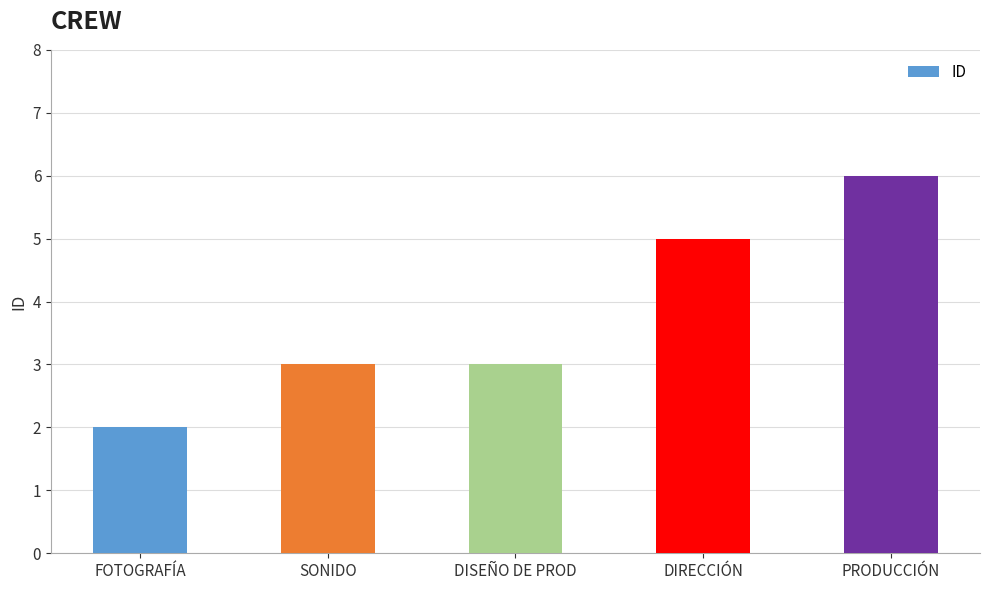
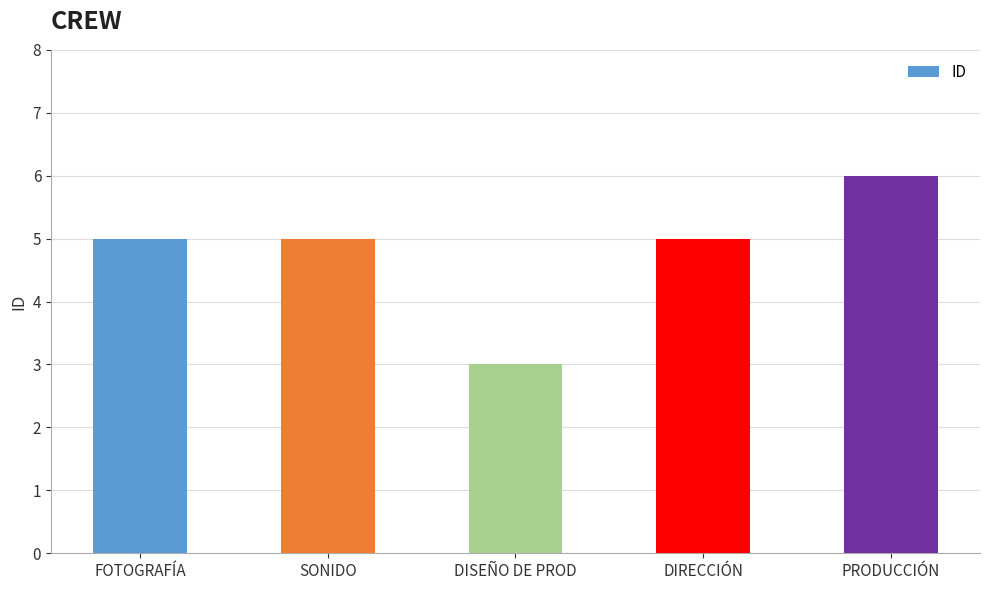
FOTOGRAFÍA: 2 -> 5
SONIDO: 3 -> 5
